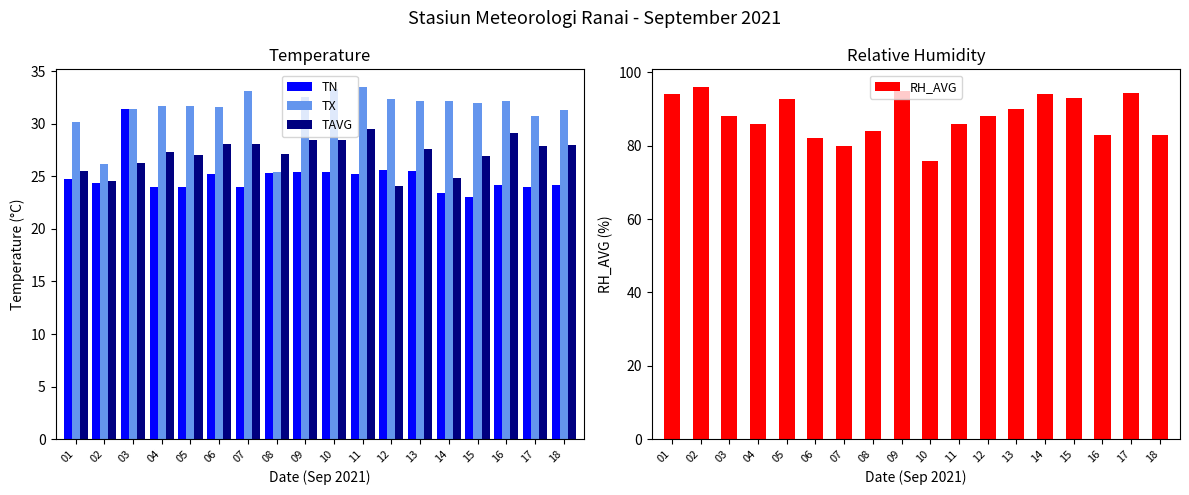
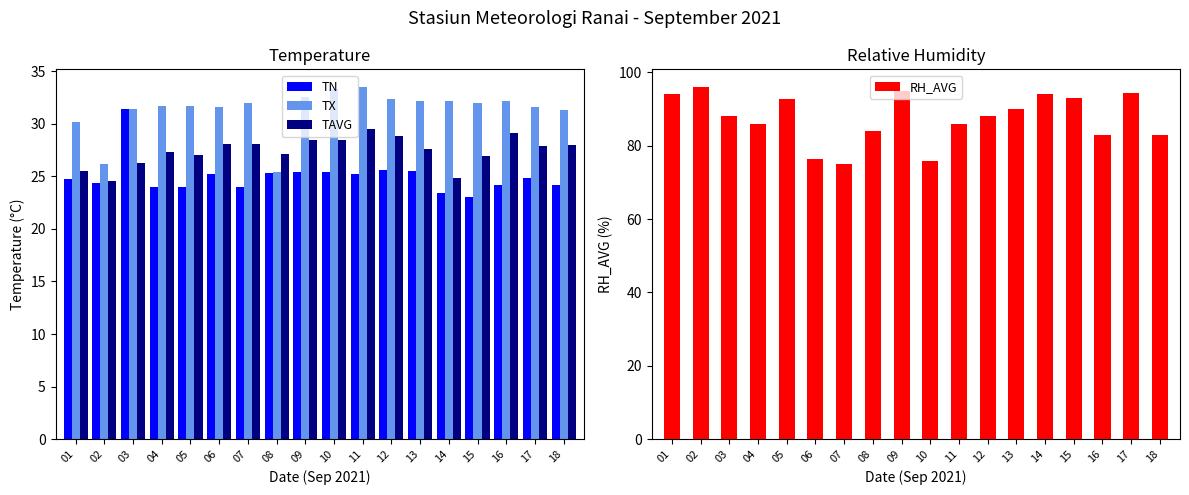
Temperature, TX, 07: 33.1 -> 32.0
Temperature, TAVG, 12: 24.1 -> 28.8
Temperature, TN, 17: 24.0 -> 24.8
Temperature, TX, 17: 30.7 -> 31.6
Relative Humidity, 06: 82 -> 76
Relative Humidity, 07: 80 -> 75
